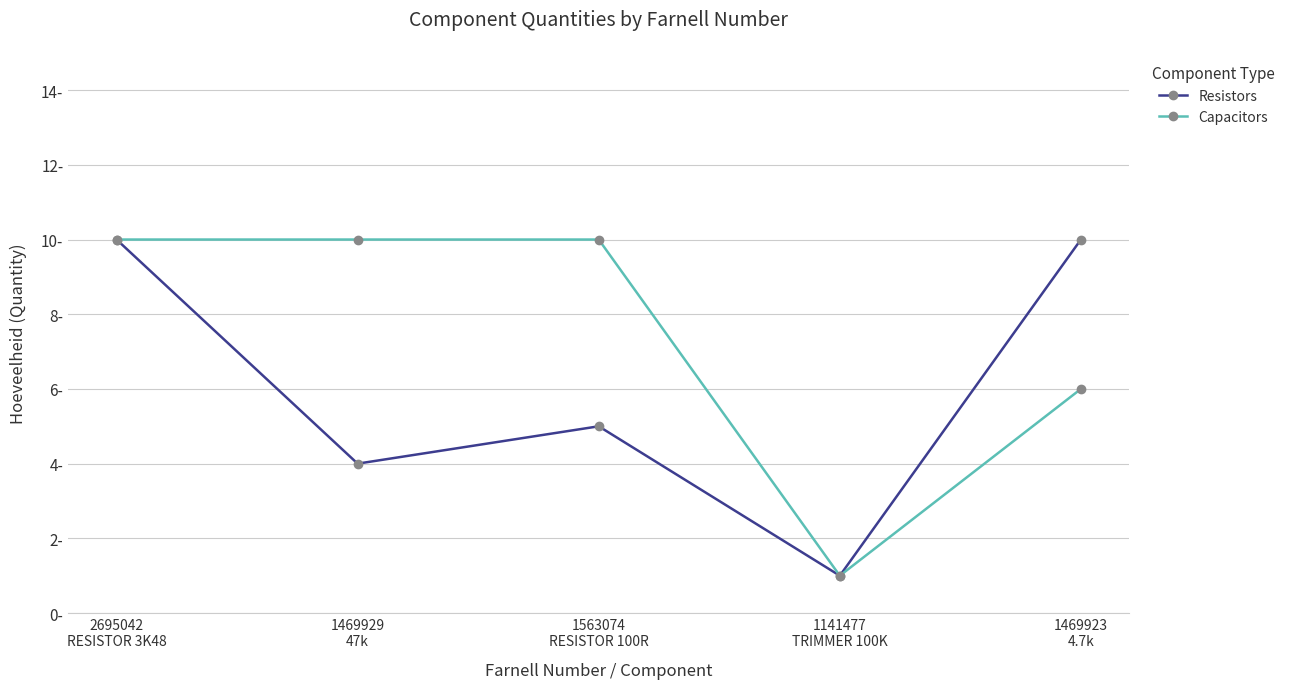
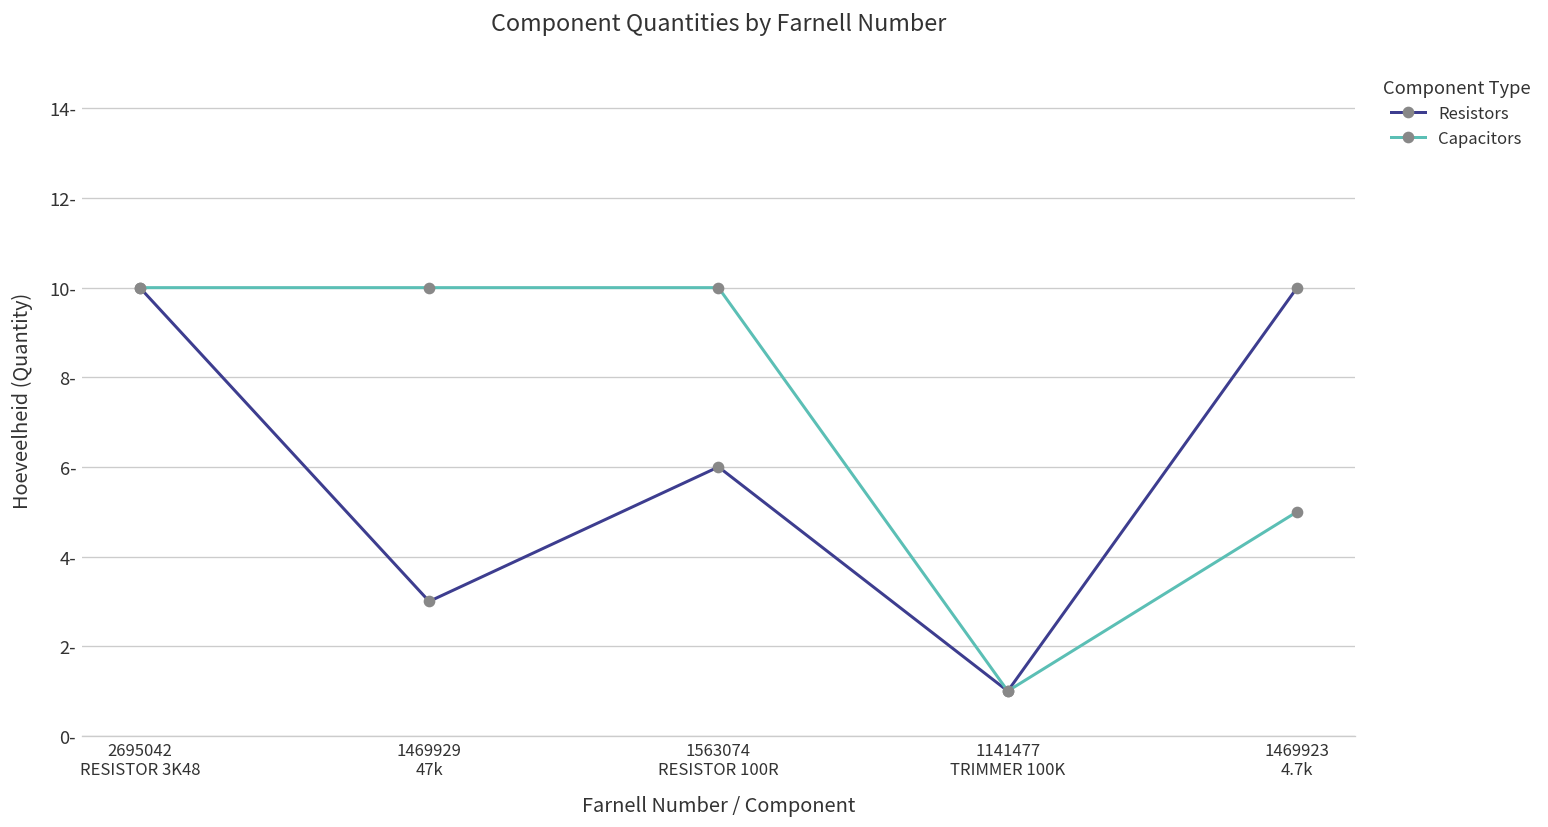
Resistors, 1469929 47k: 4- -> 3-
Resistors, 1563074 RESISTOR 100R: 5- -> 6-
Capacitors, 1469923 4.7k: 6- -> 5-
